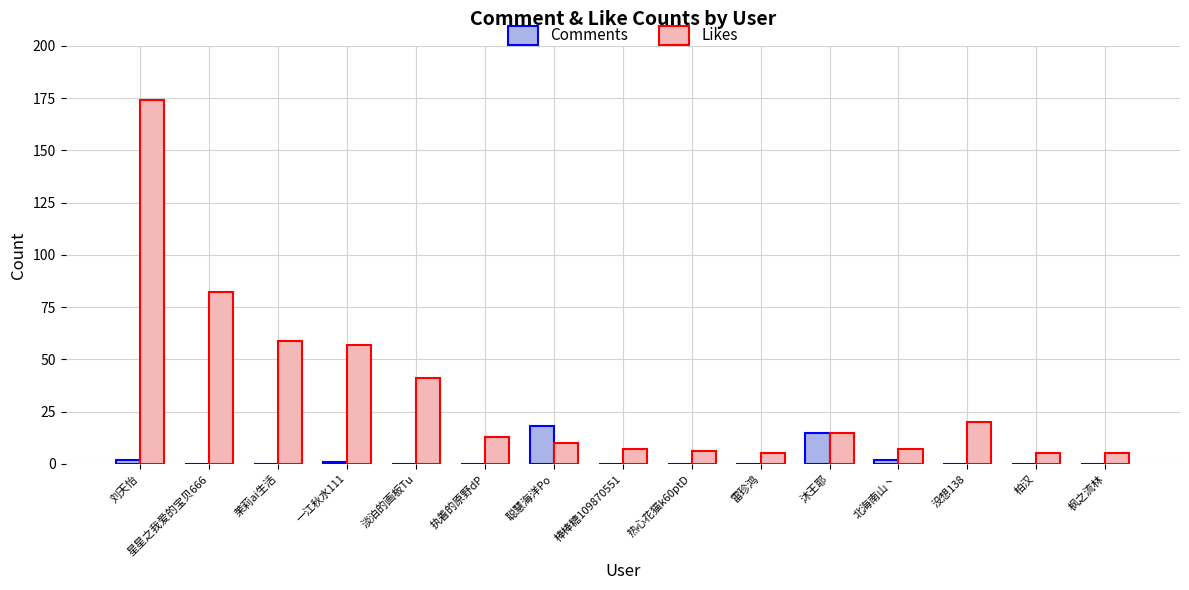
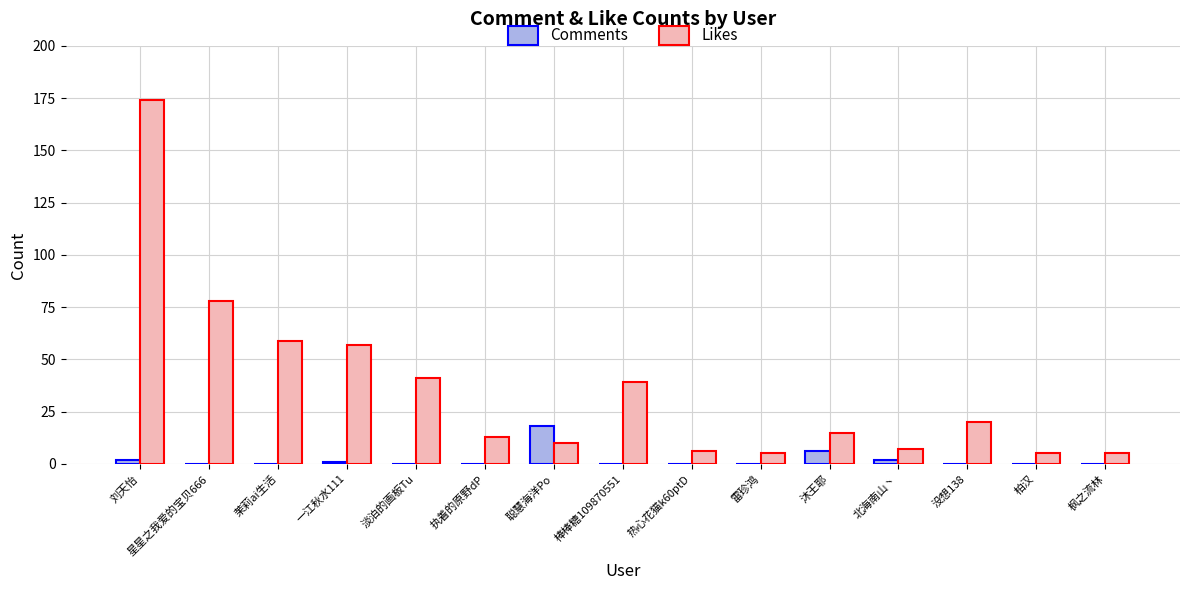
Likes, 星星之我爱的宝贝666: 82 -> 78
Likes, 棒棒糖109870551: 7 -> 39
Comments, 沐王耶: 15 -> 6
